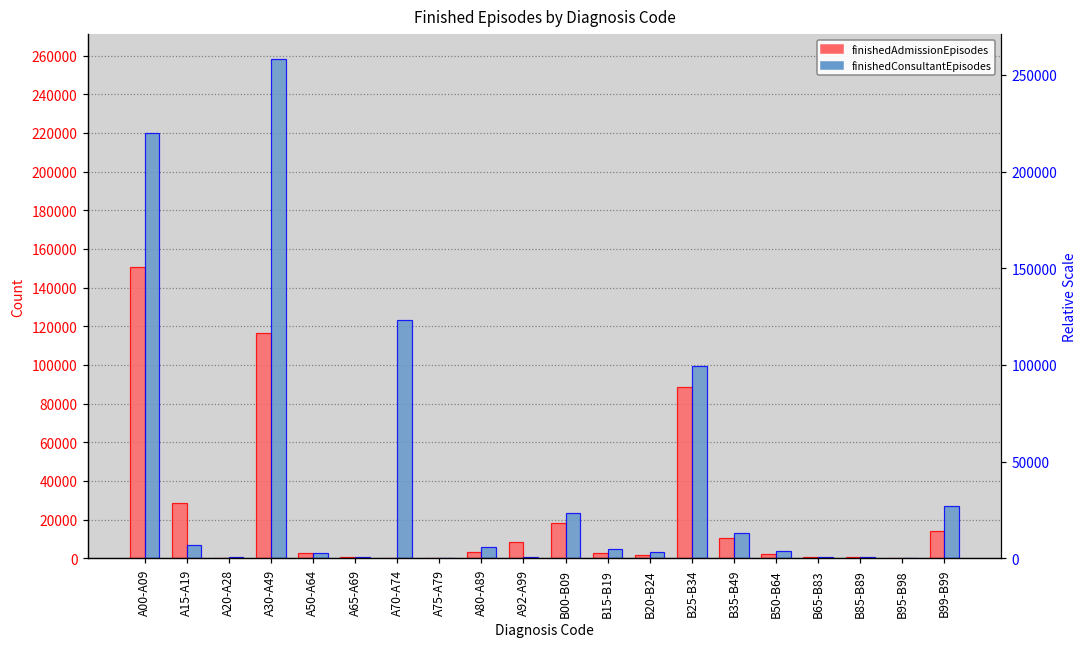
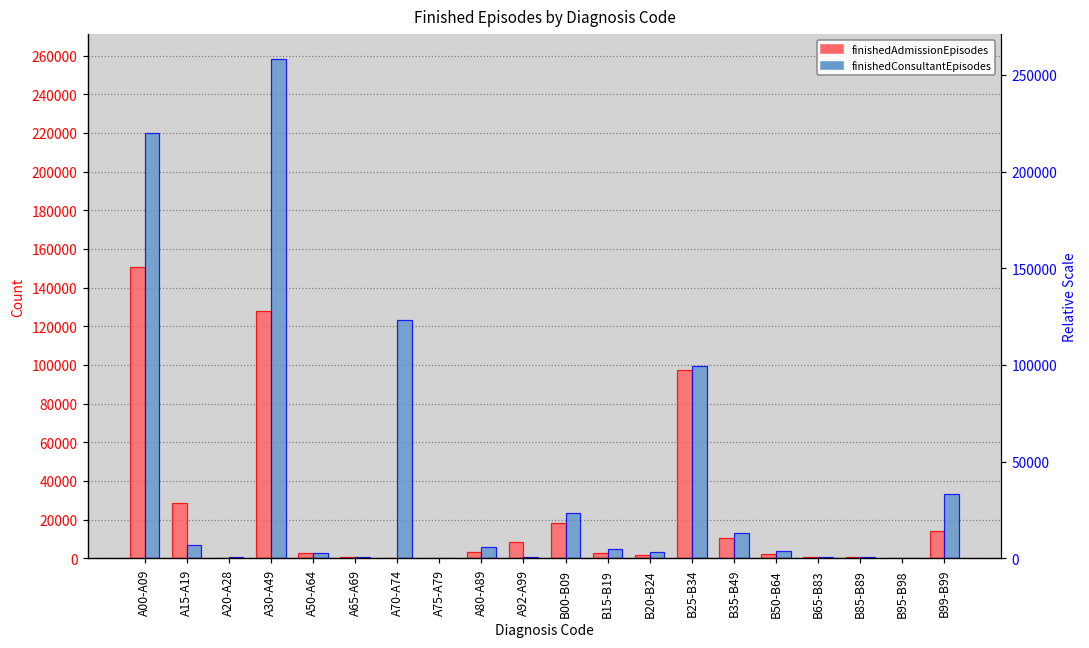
finishedAdmissionEpisodes, A30-A49: 117000 -> 128000
finishedAdmissionEpisodes, B25-B34: 88000 -> 97000
finishedConsultantEpisodes, B99-B99: 27000 -> 33000
